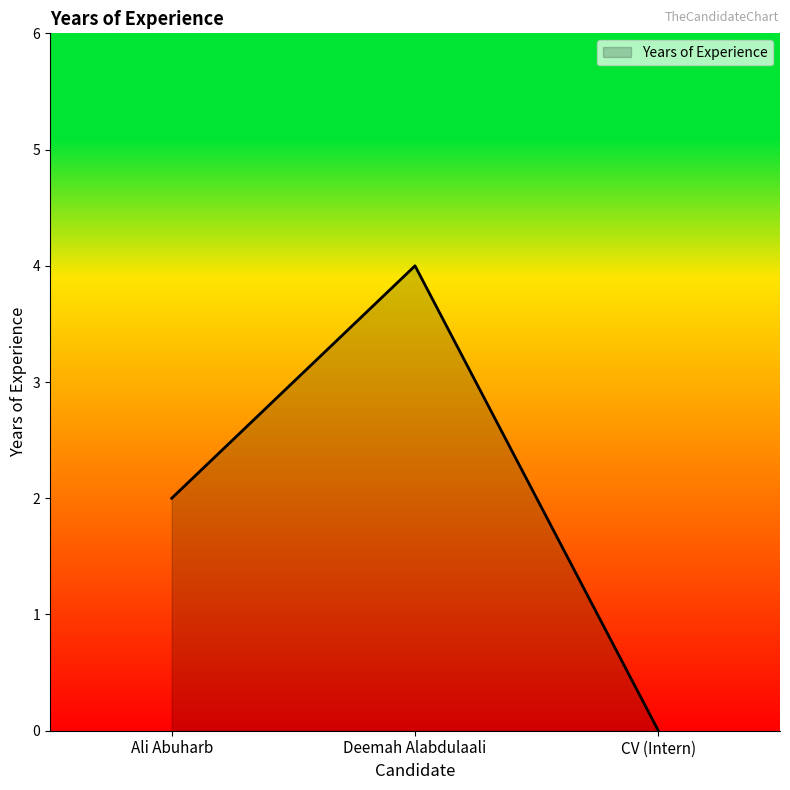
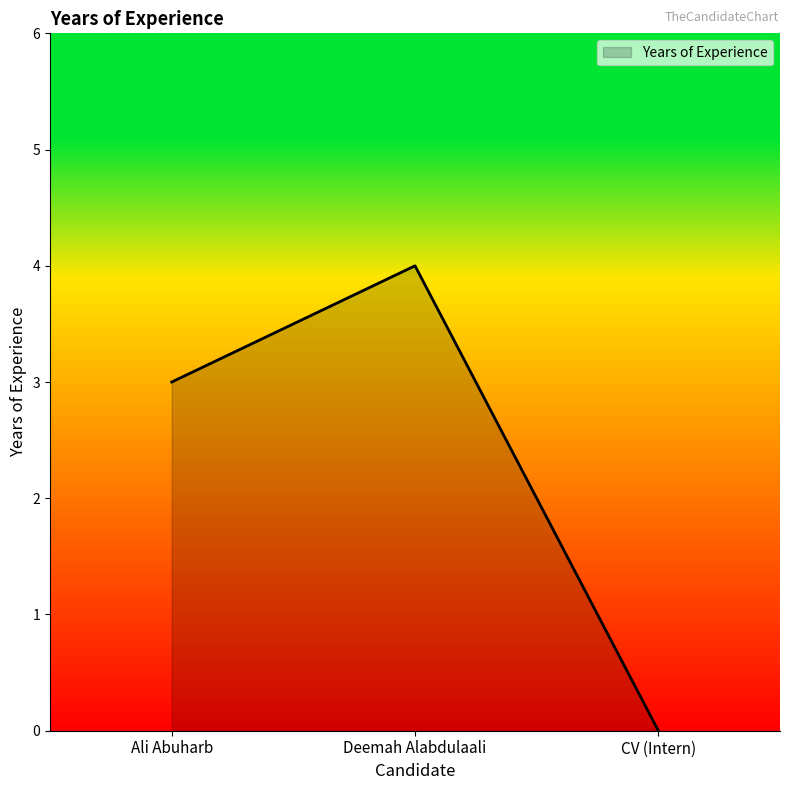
Ali Abuharb: 2 -> 3
